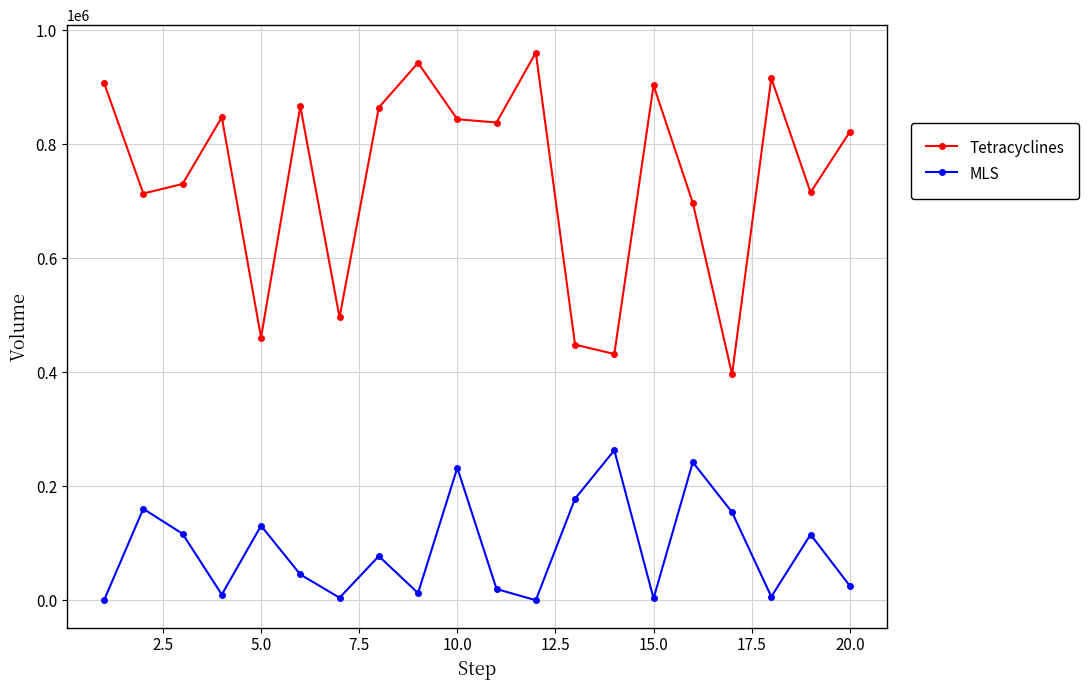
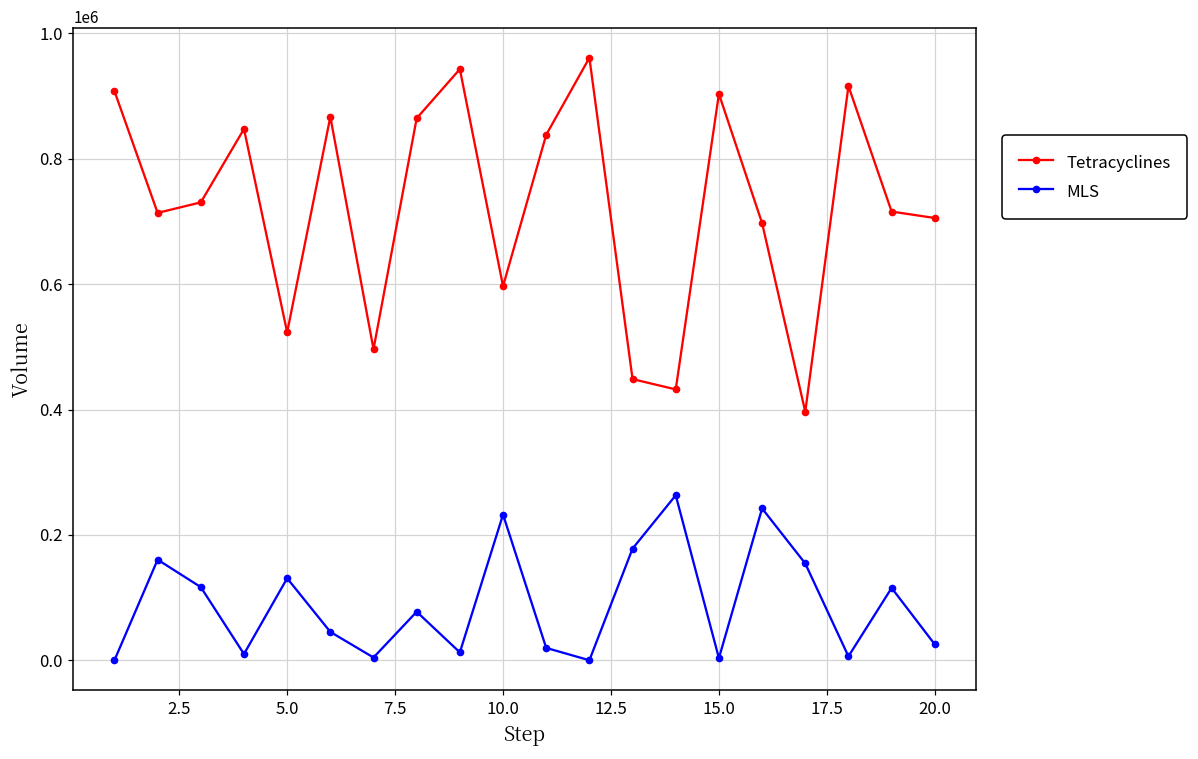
Tetracyclines, 5.0: 460000 -> 520000
Tetracyclines, 10.0: 840000 -> 600000
Tetracyclines, 20.0: 820000 -> 710000
